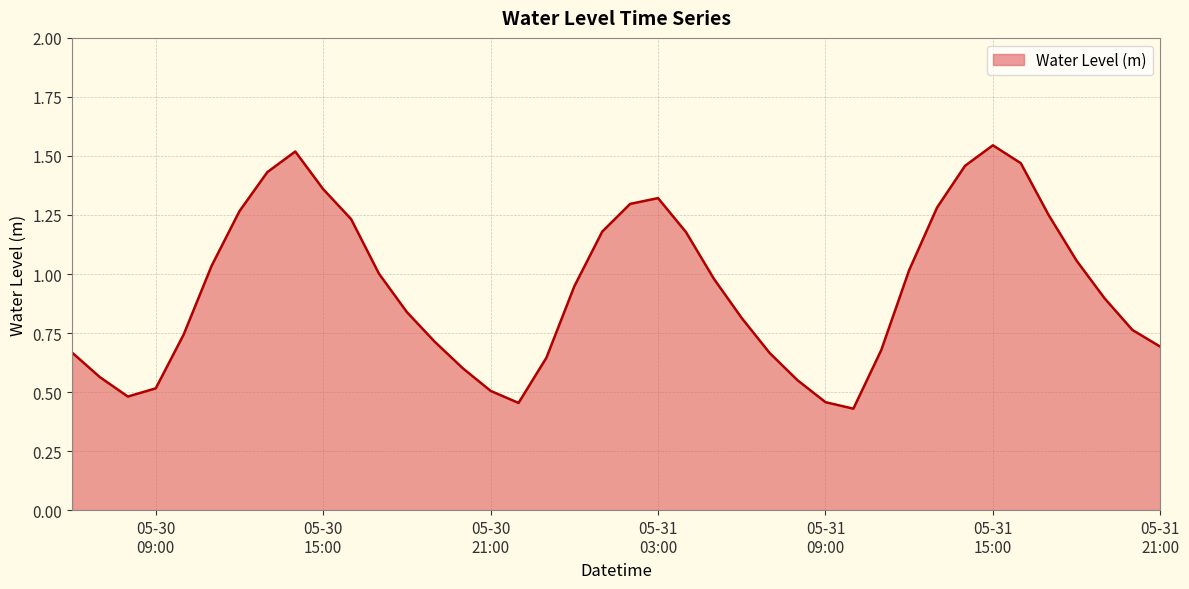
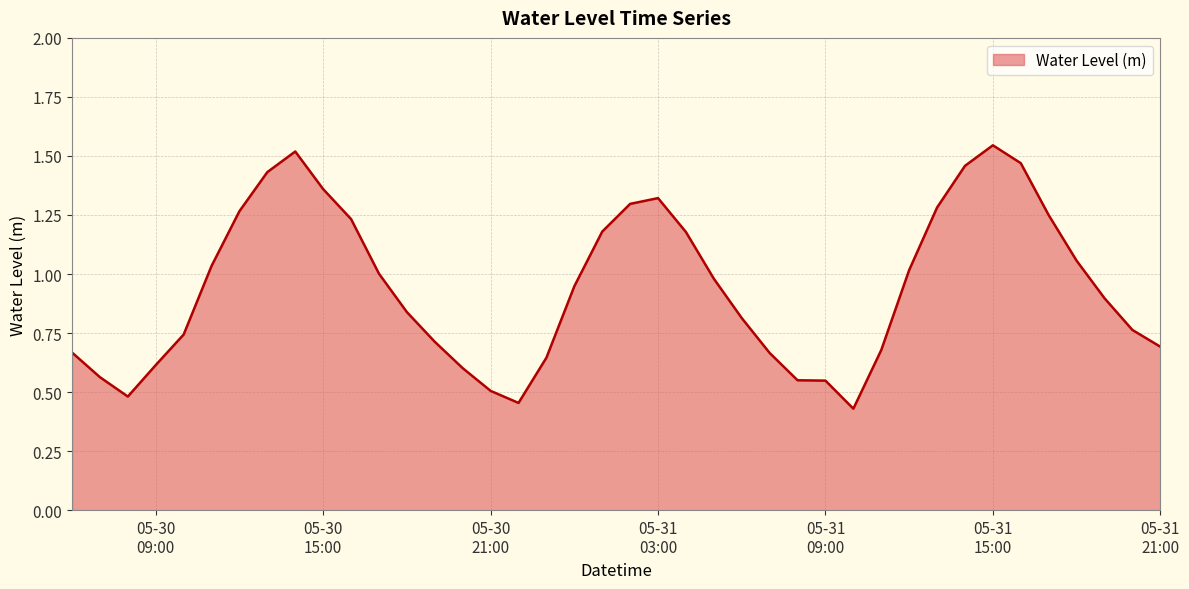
05-30 09:00: 0.52 -> 0.61
05-31 09:00: 0.46 -> 0.55
